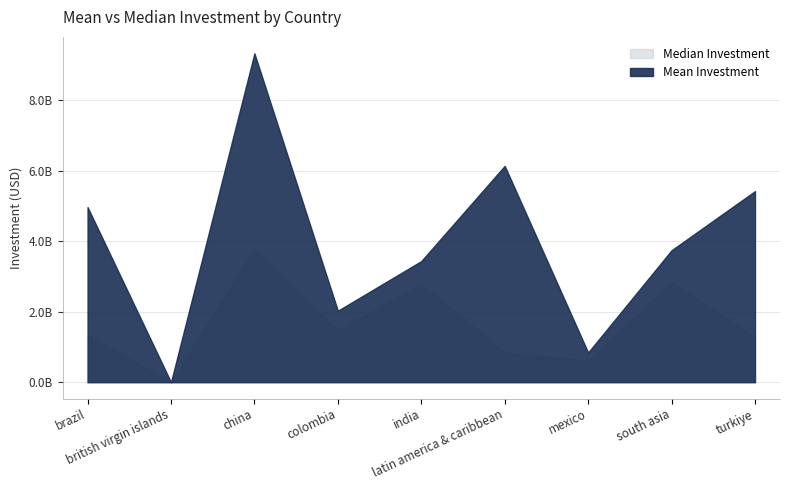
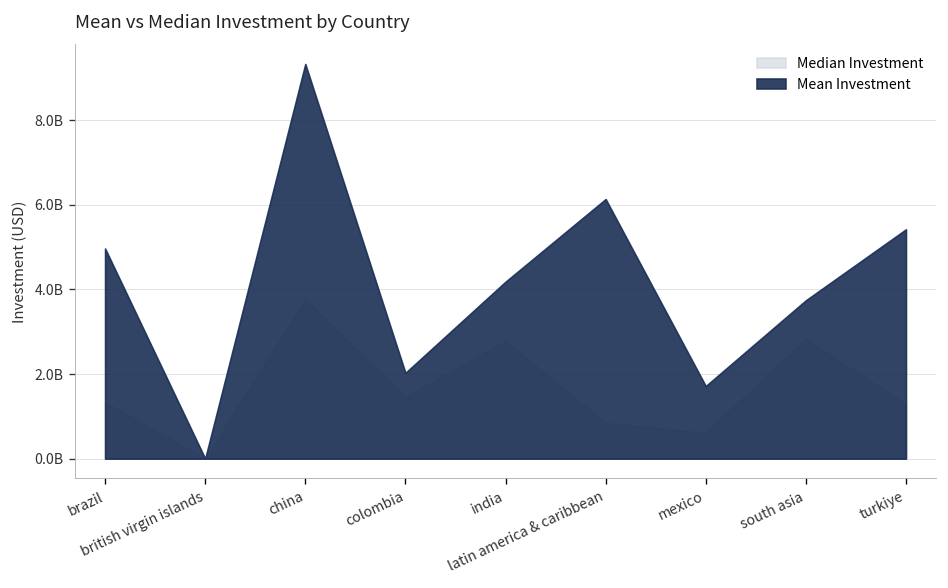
Mean Investment, india: 3400000000 -> 4200000000
Mean Investment, mexico: 800000000 -> 1700000000
